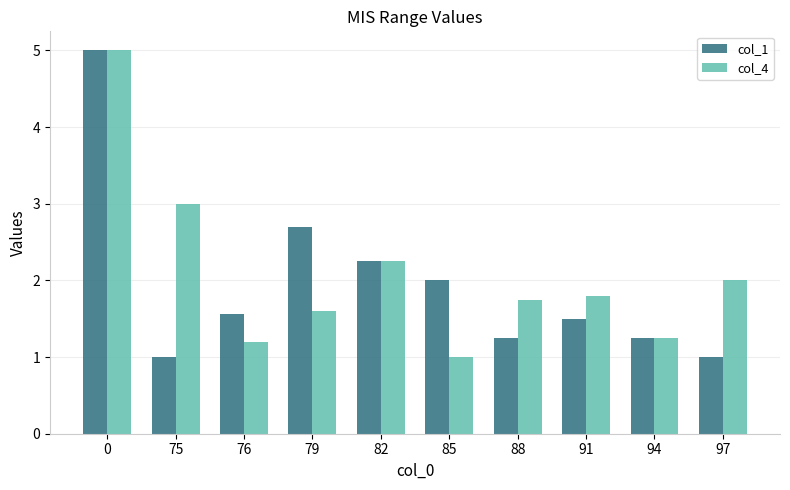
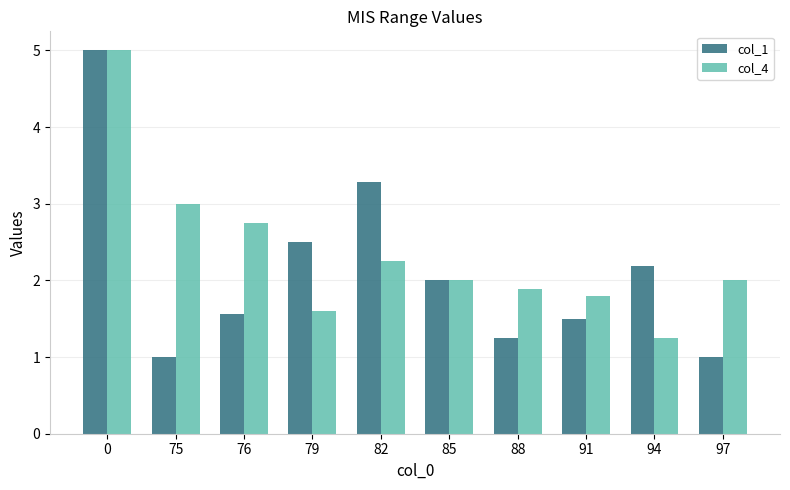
col_4, 76: 1.2 -> 2.8
col_1, 79: 2.7 -> 2.5
col_1, 82: 2.3 -> 3.3
col_4, 85: 1 -> 2
col_4, 88: 1.8 -> 1.9
col_1, 94: 1.3 -> 2.2
